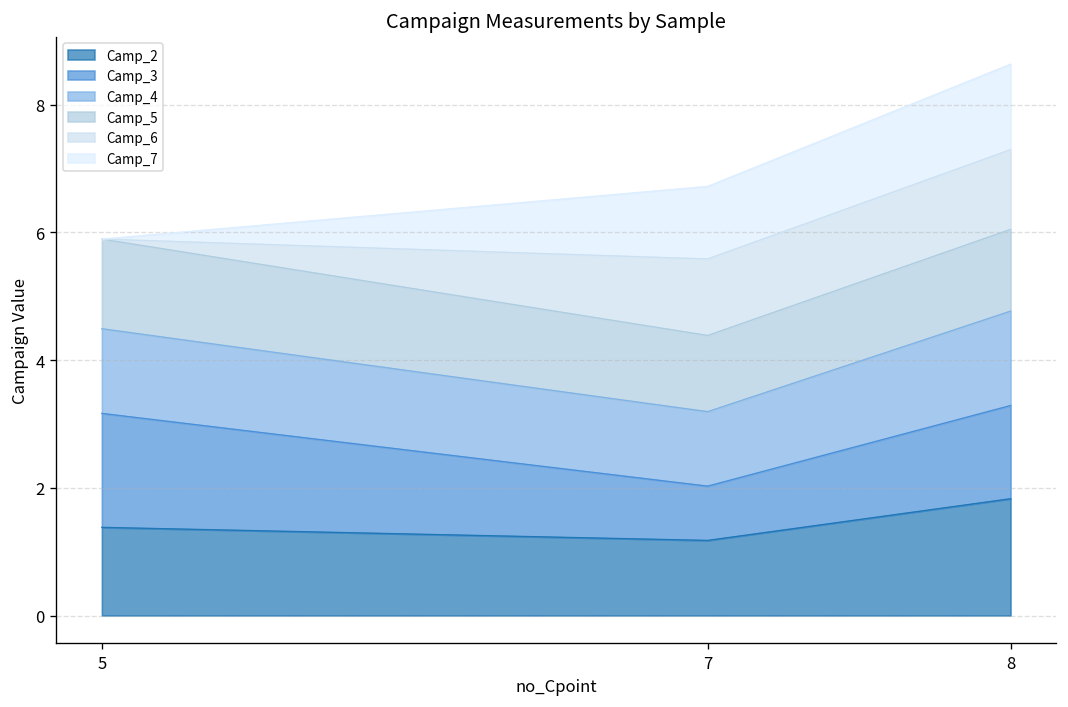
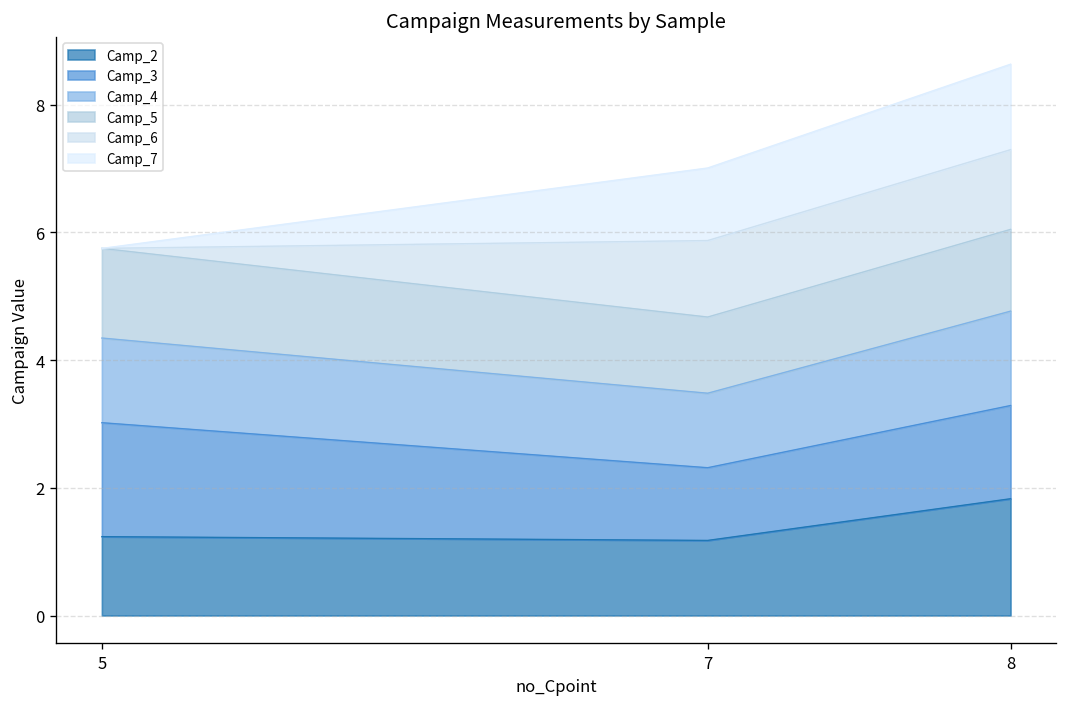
Camp_2, 5: 1.4 -> 1.2
Camp_3, 7: 0.9 -> 1.1
